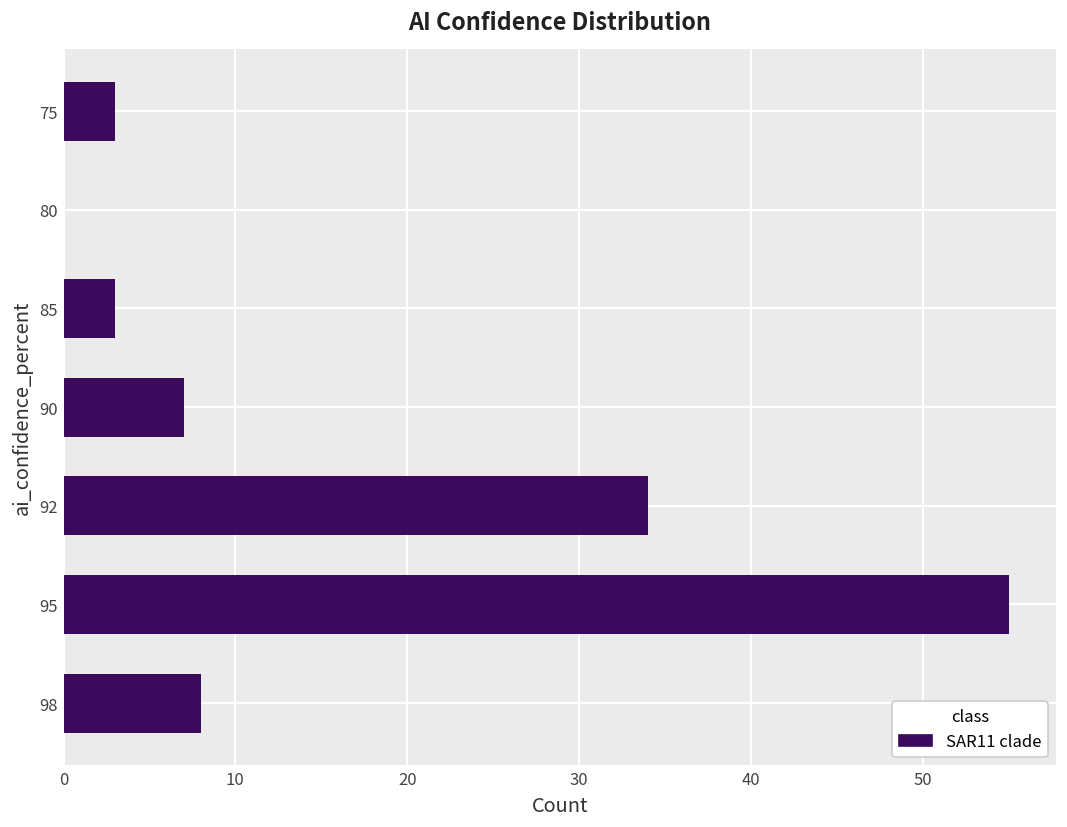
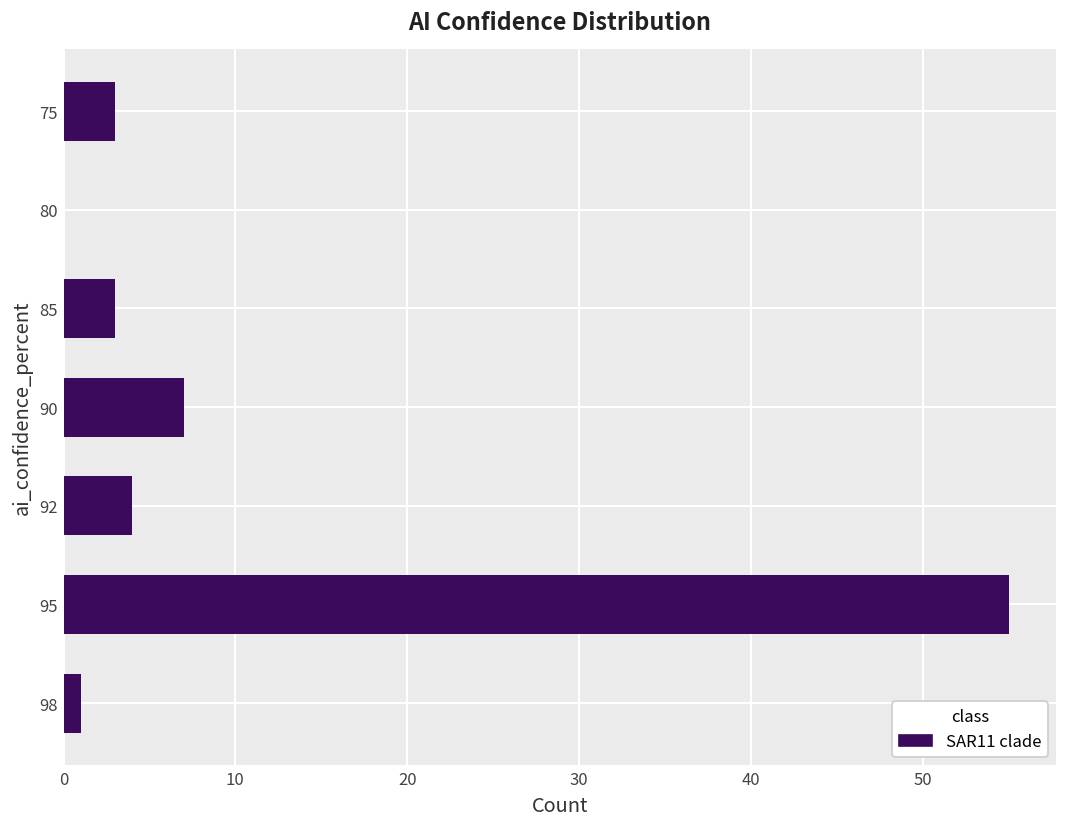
92: 34 -> 4
98: 8 -> 1
